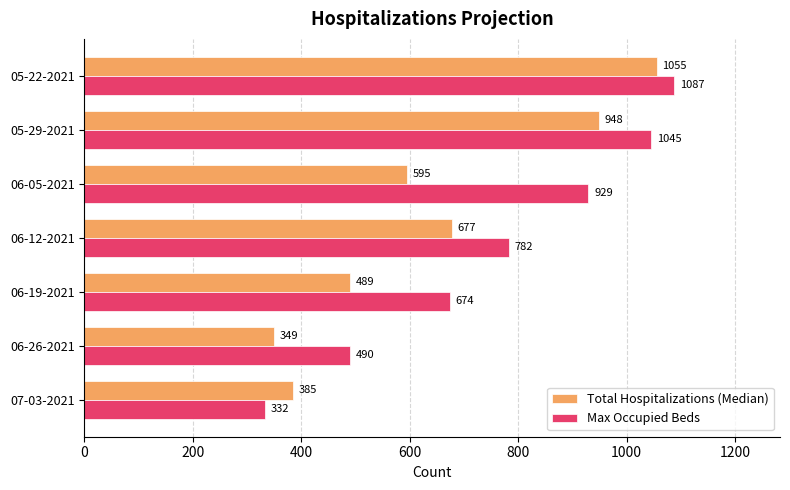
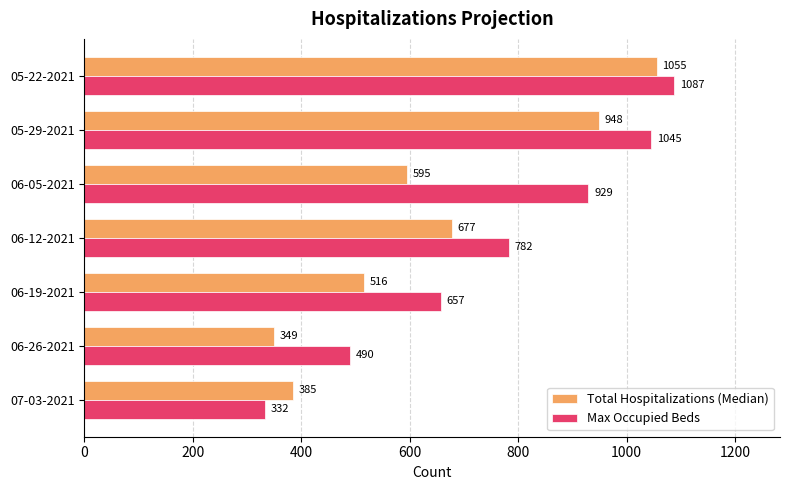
Total Hospitalizations (Median), 06-19-2021: 489 -> 516
Max Occupied Beds, 06-19-2021: 674 -> 657
